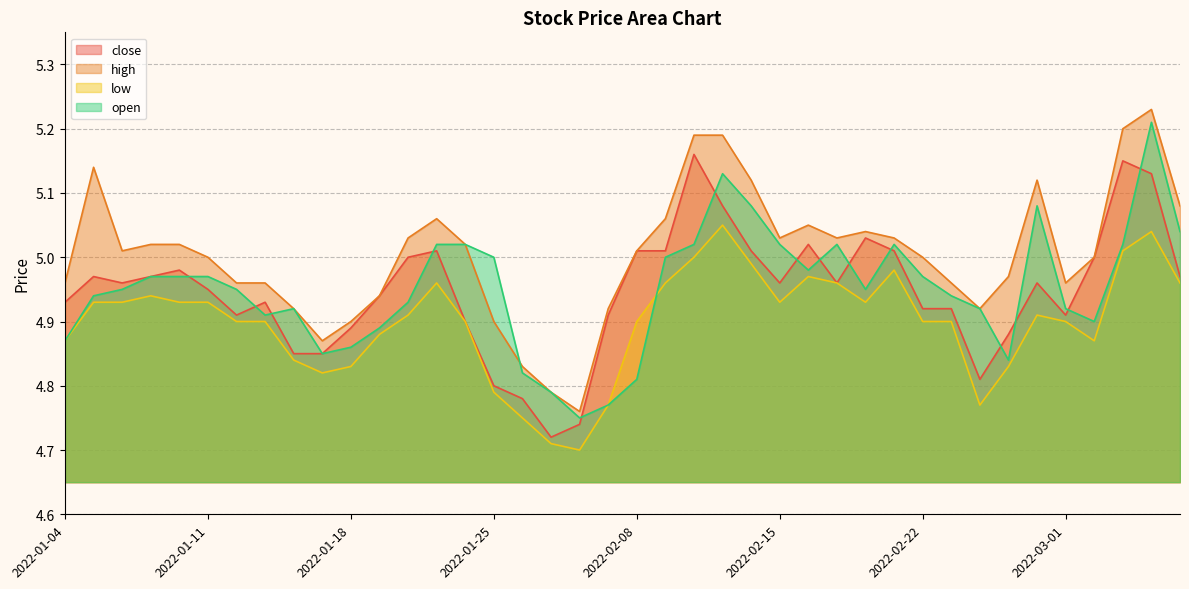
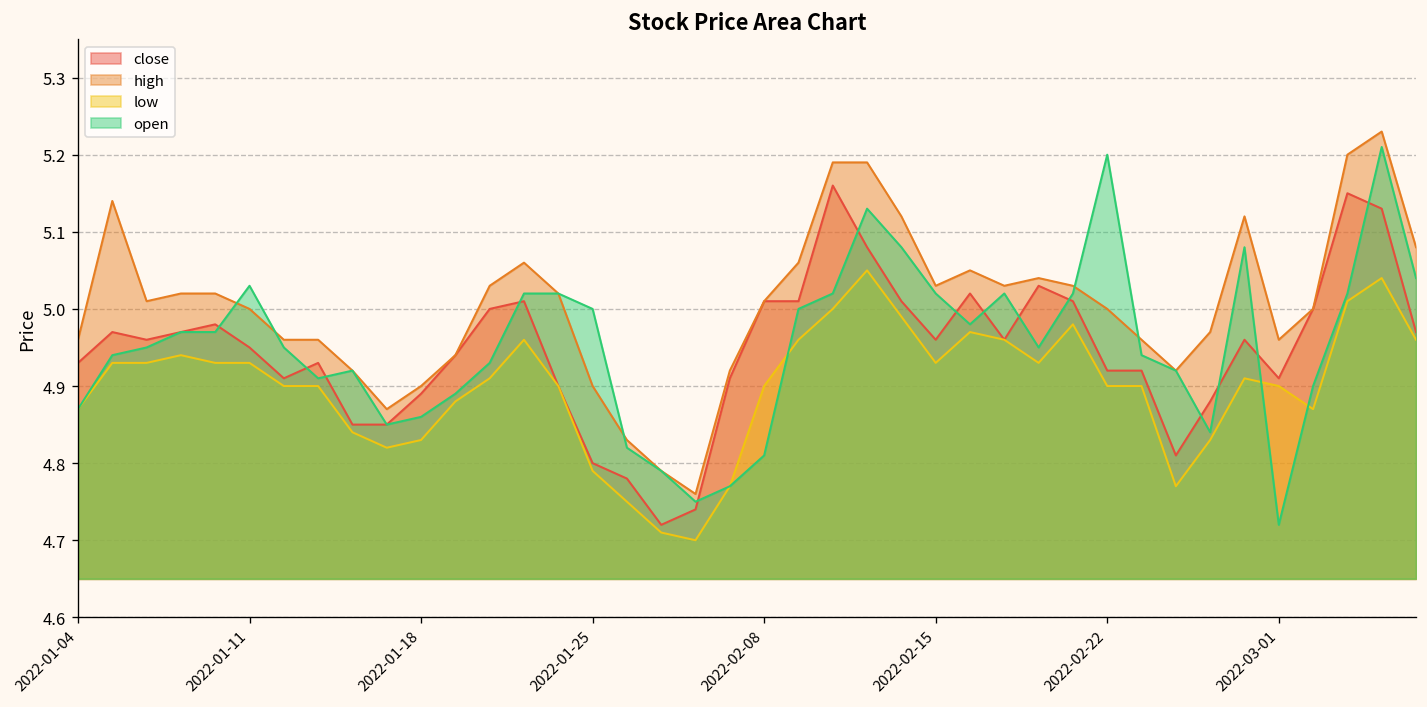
open, 2022-01-11: 4.97 -> 5.03
open, 2022-02-22: 4.97 -> 5.20
open, 2022-03-01: 4.92 -> 4.72
